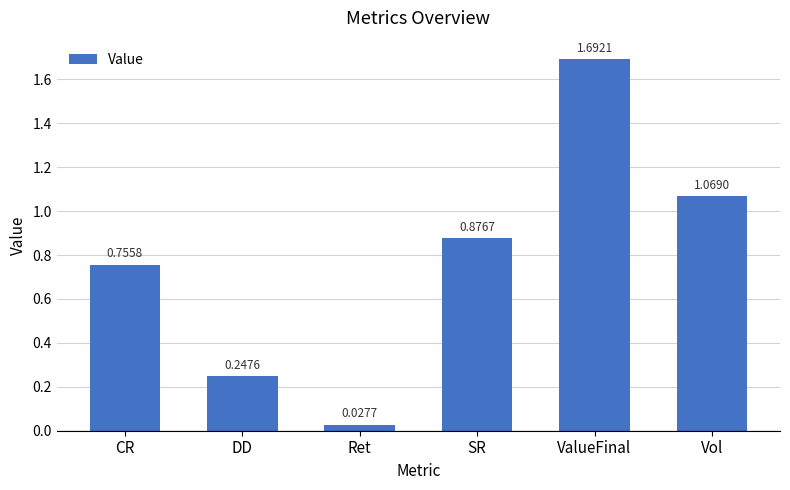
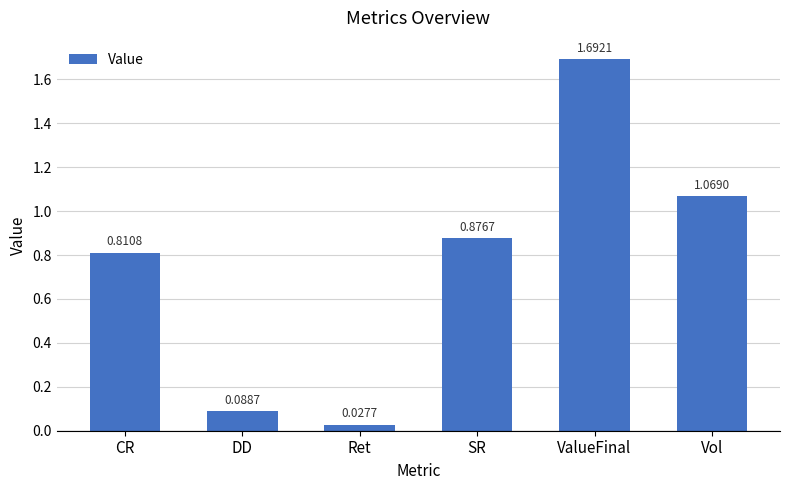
CR: 0.7558 -> 0.8108
DD: 0.2476 -> 0.0887
